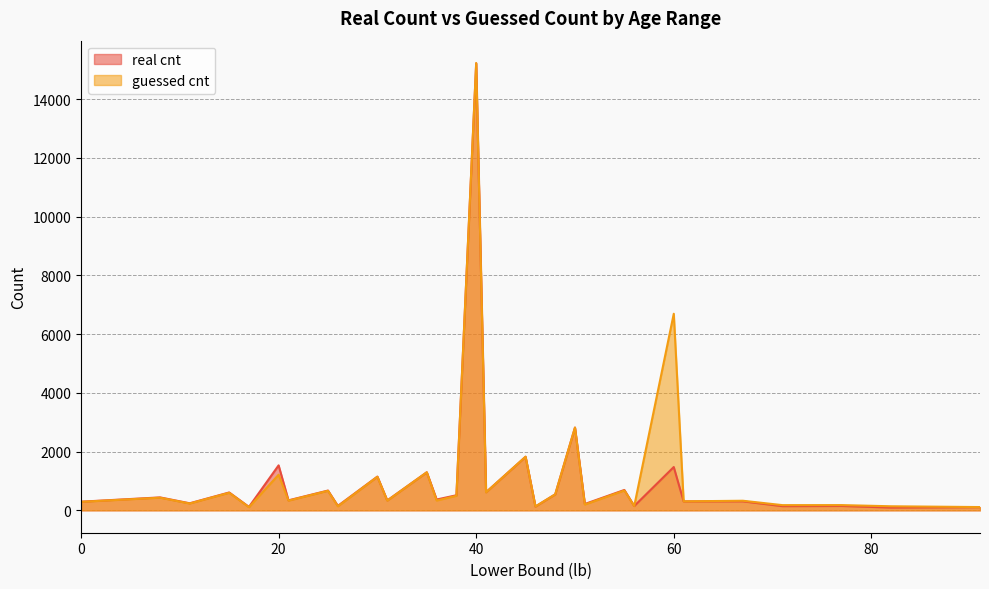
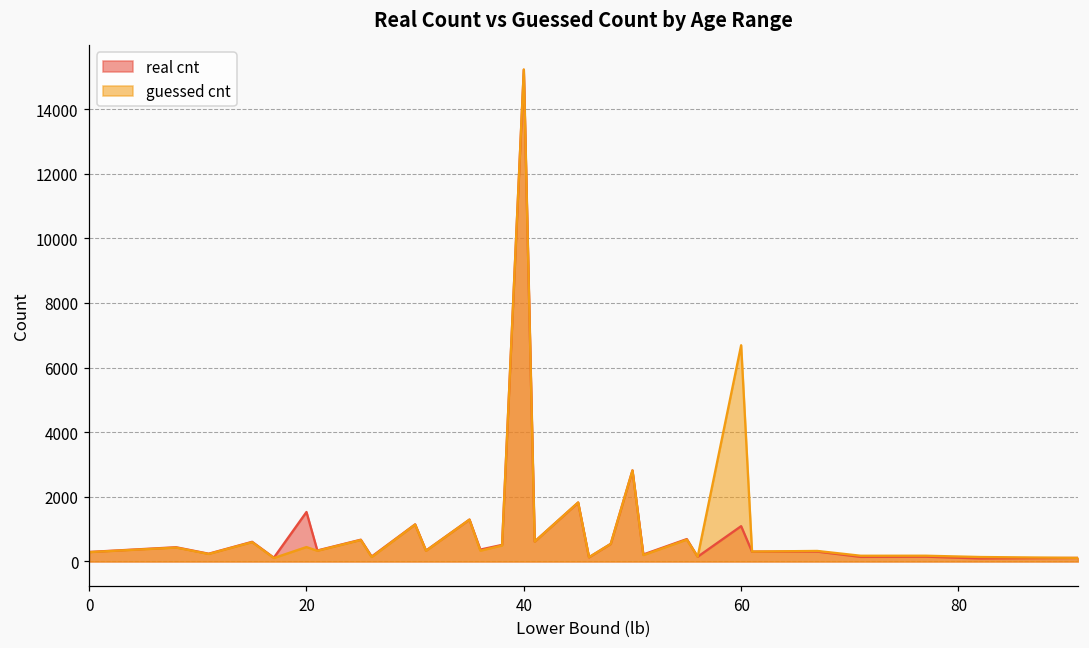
guessed cnt, 20: 1200 -> 400
real cnt, 60: 1500 -> 1100
